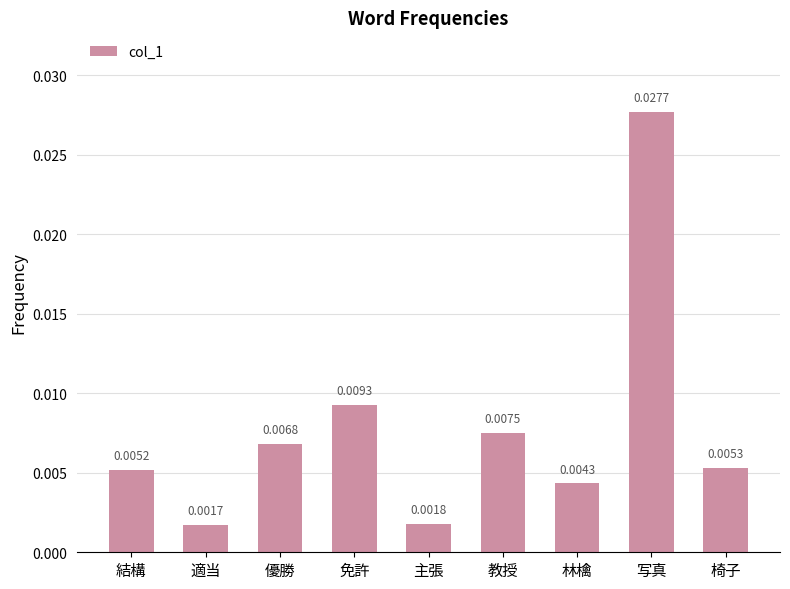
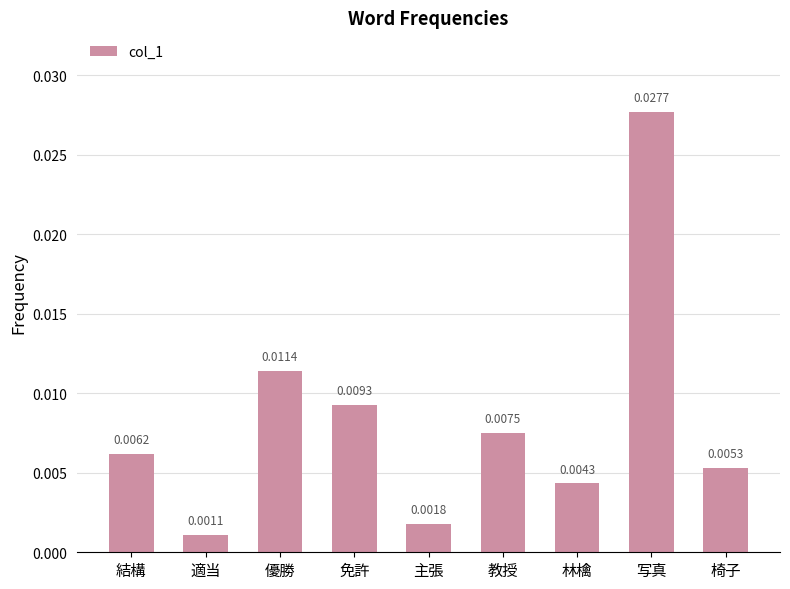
結構: 0.0052 -> 0.0062
適当: 0.0017 -> 0.0011
優勝: 0.0068 -> 0.0114
